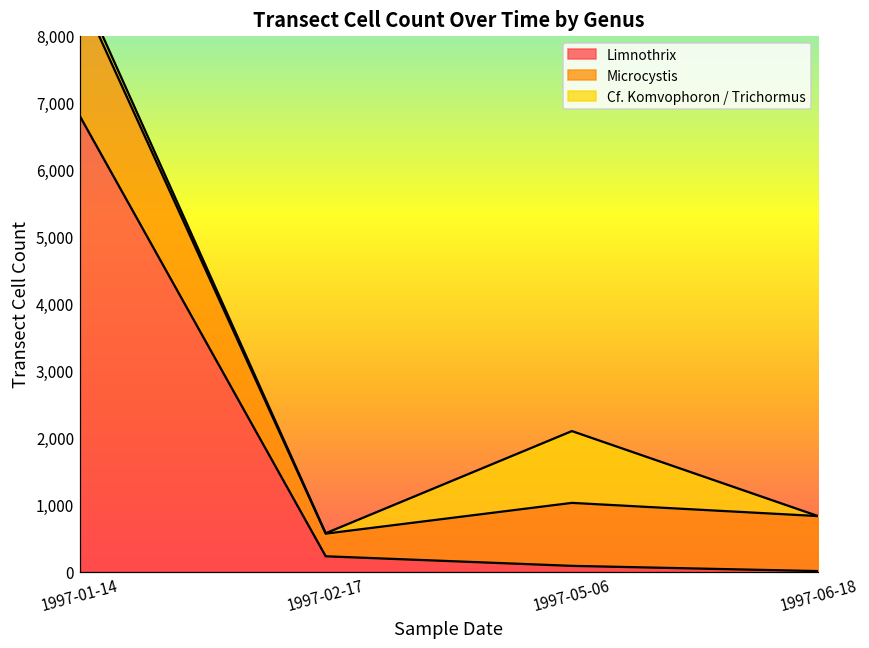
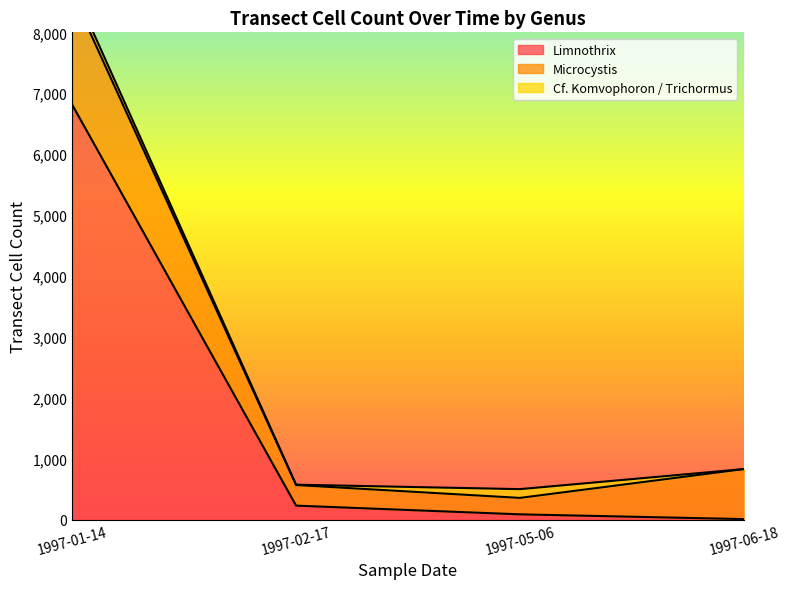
Microcystis, 1997-05-06: 900 -> 300
Cf. Komvophoron / Trichormus, 1997-05-06: 1,100 -> 100
